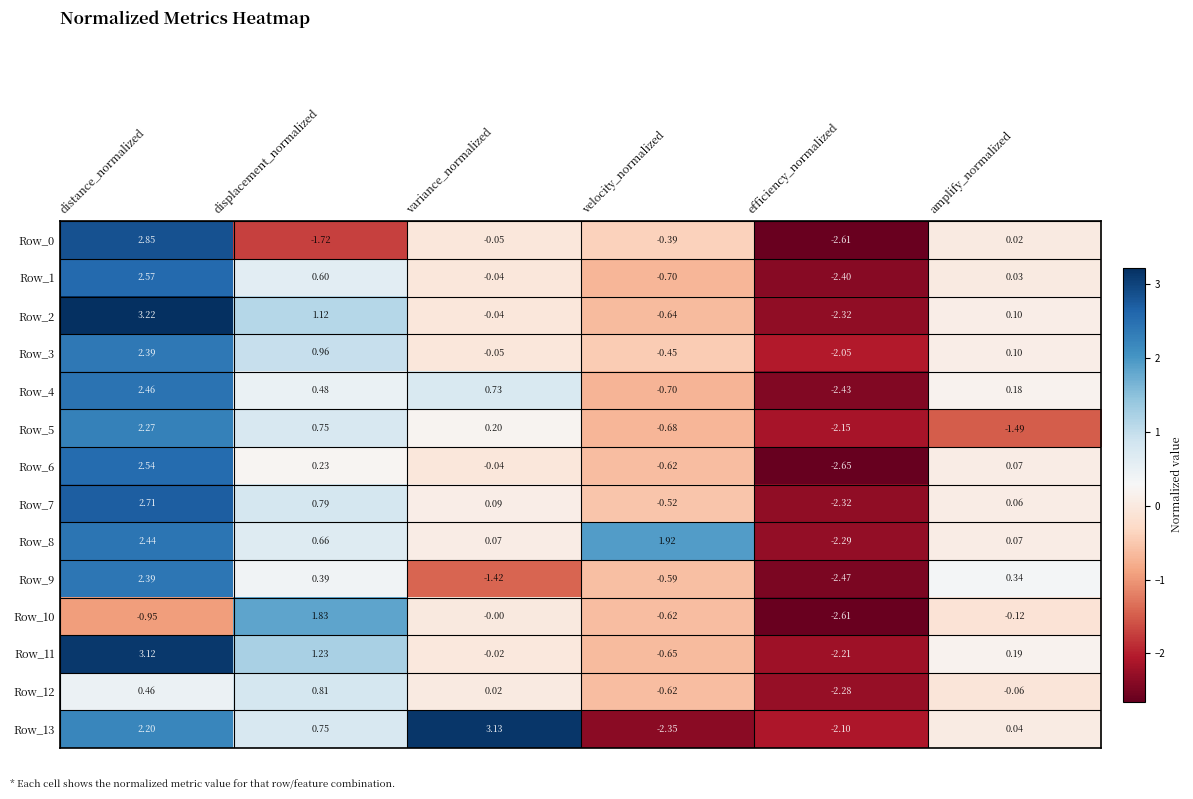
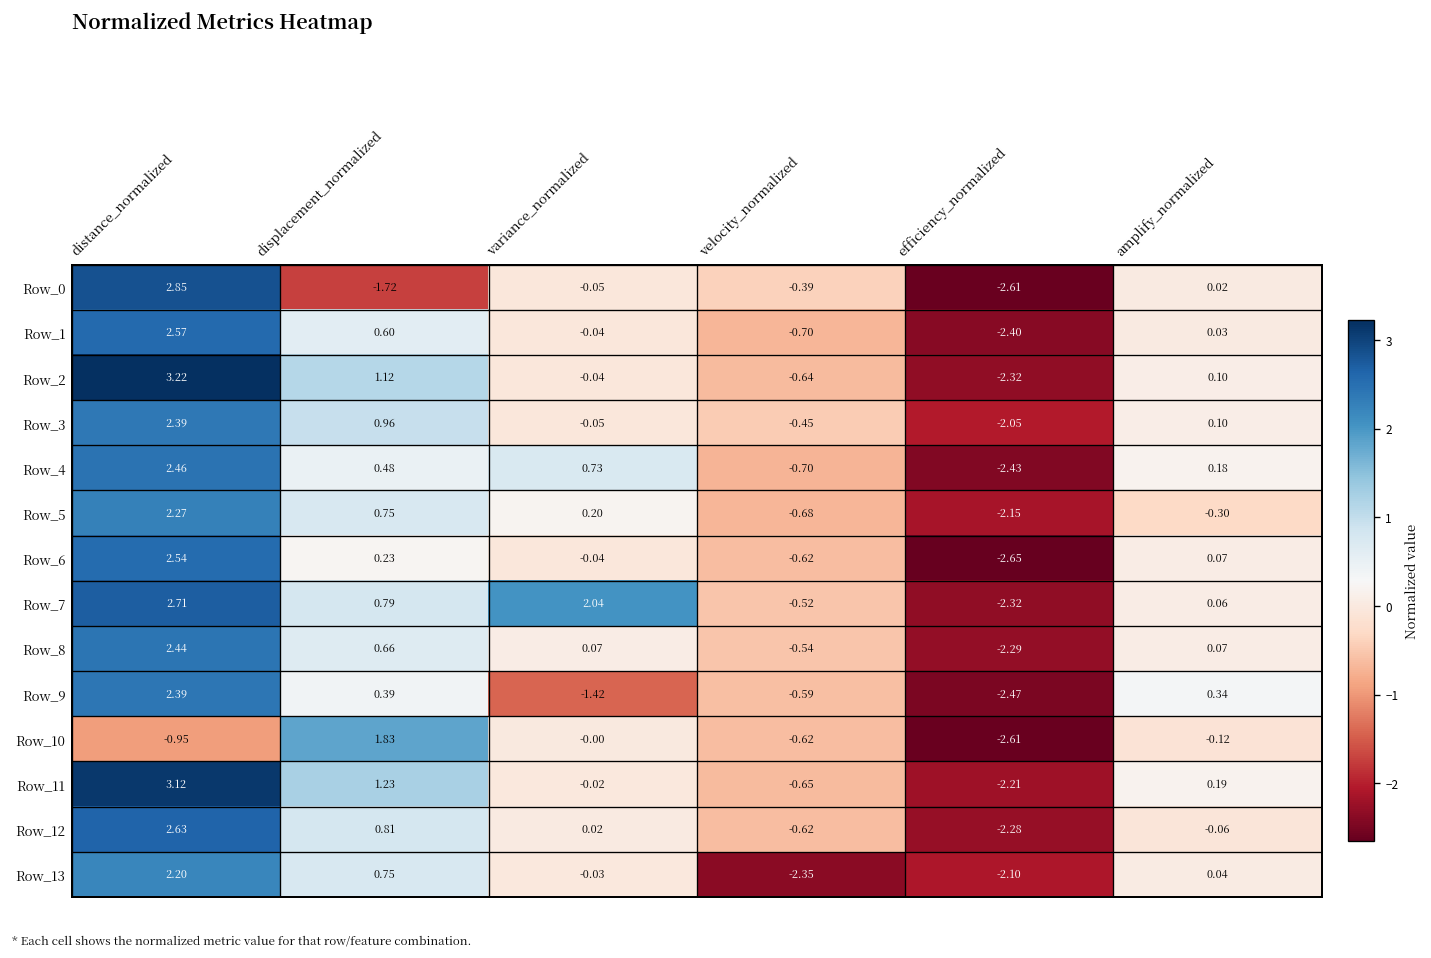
Row_5, amplify_normalized: -1.49 -> -0.30
Row_7, variance_normalized: 0.09 -> 2.04
Row_8, velocity_normalized: 1.92 -> -0.54
Row_12, distance_normalized: 0.46 -> 2.63
Row_13, variance_normalized: 3.13 -> -0.03
